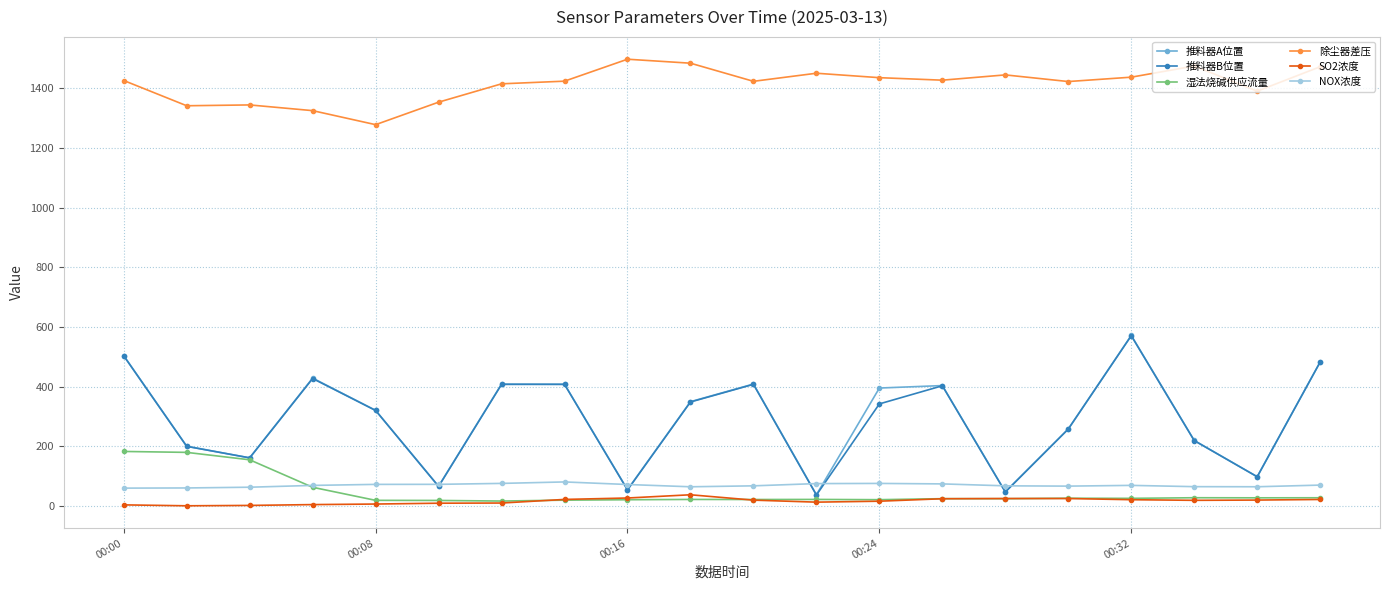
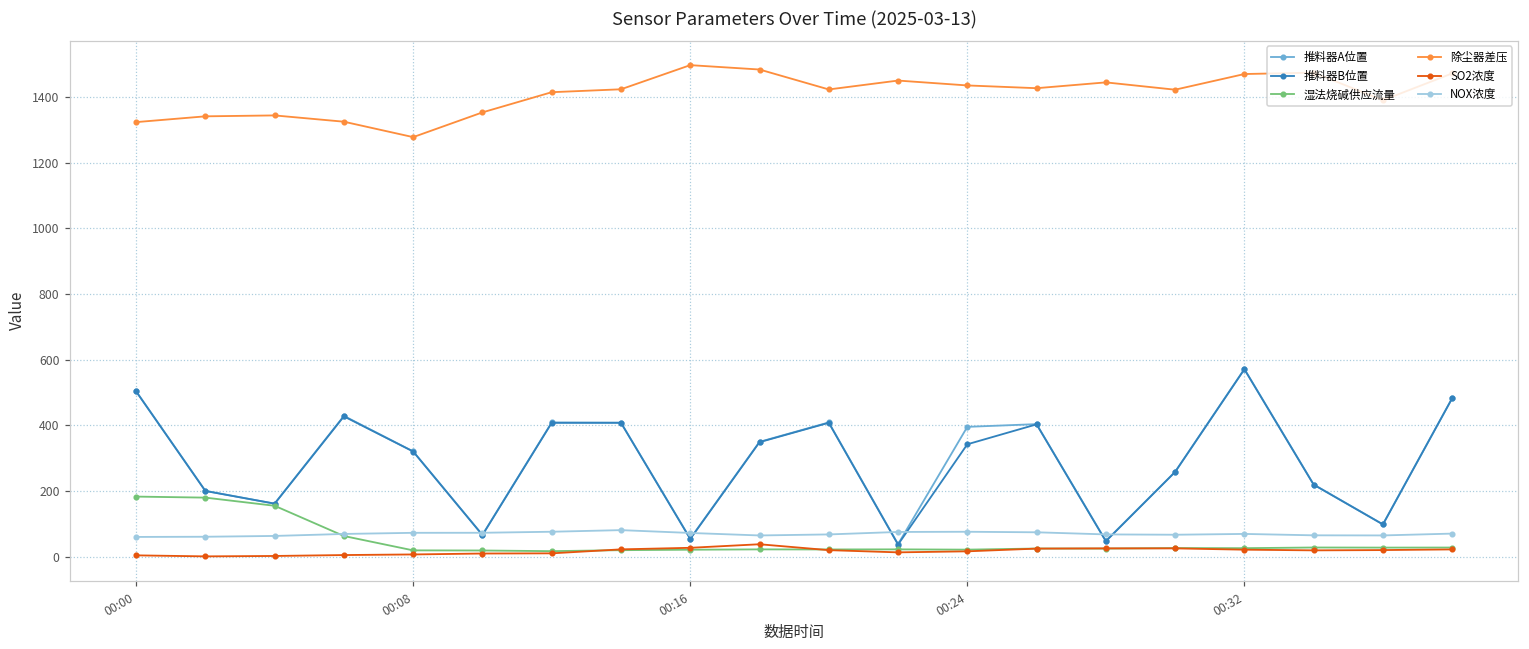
除尘器差压, 00:00: 1430 -> 1320
除尘器差压, 00:32: 1440 -> 1470
